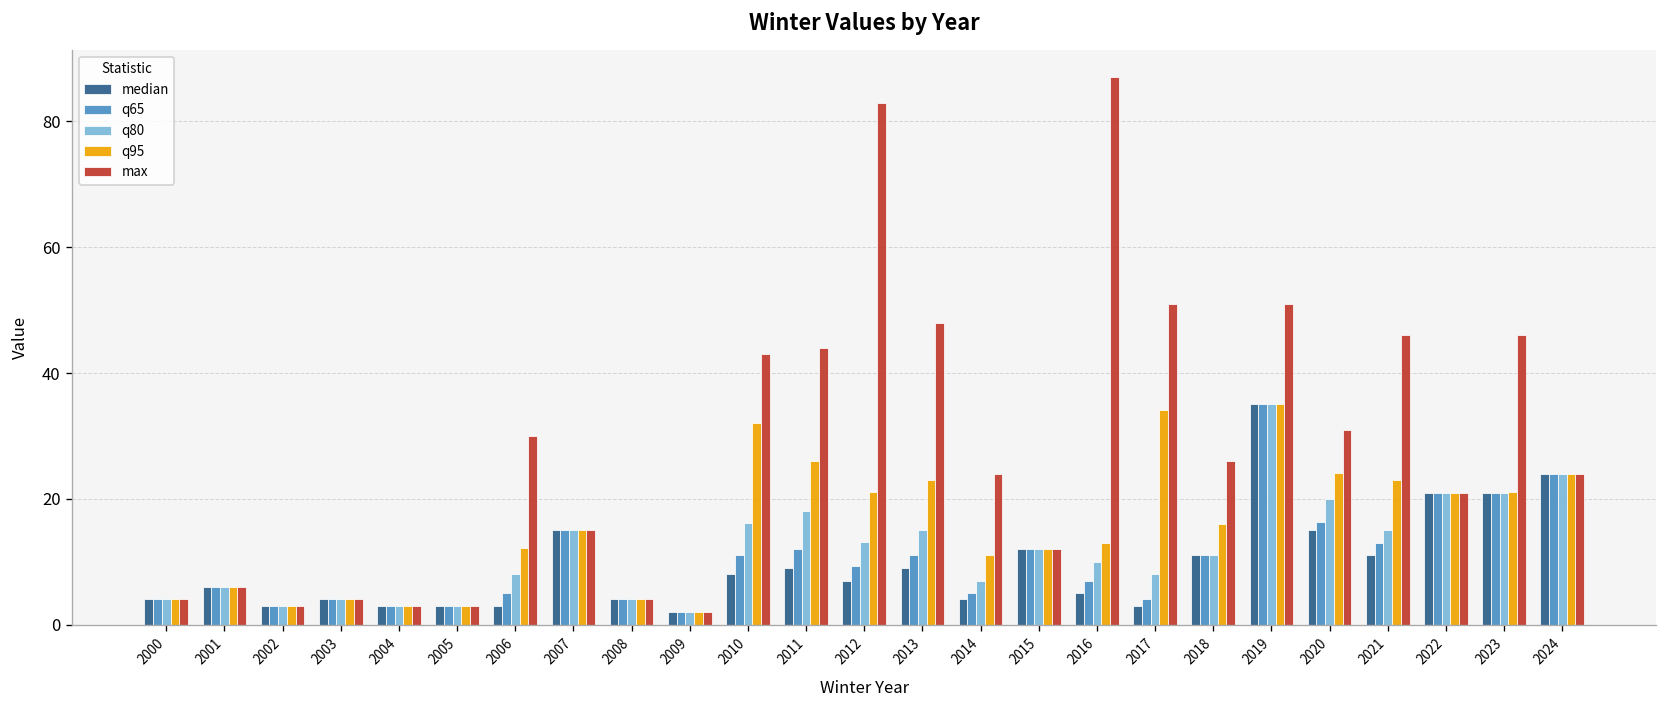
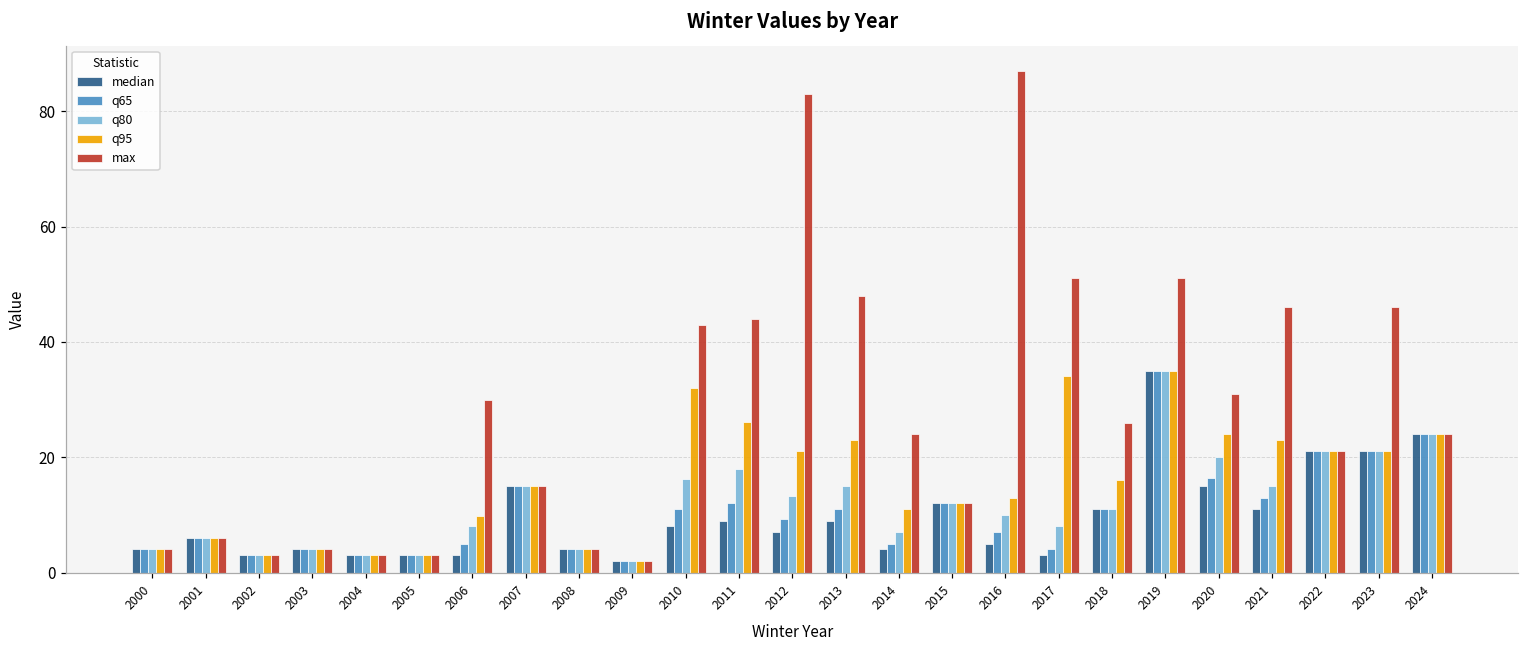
q95, 2006: 12 -> 10
